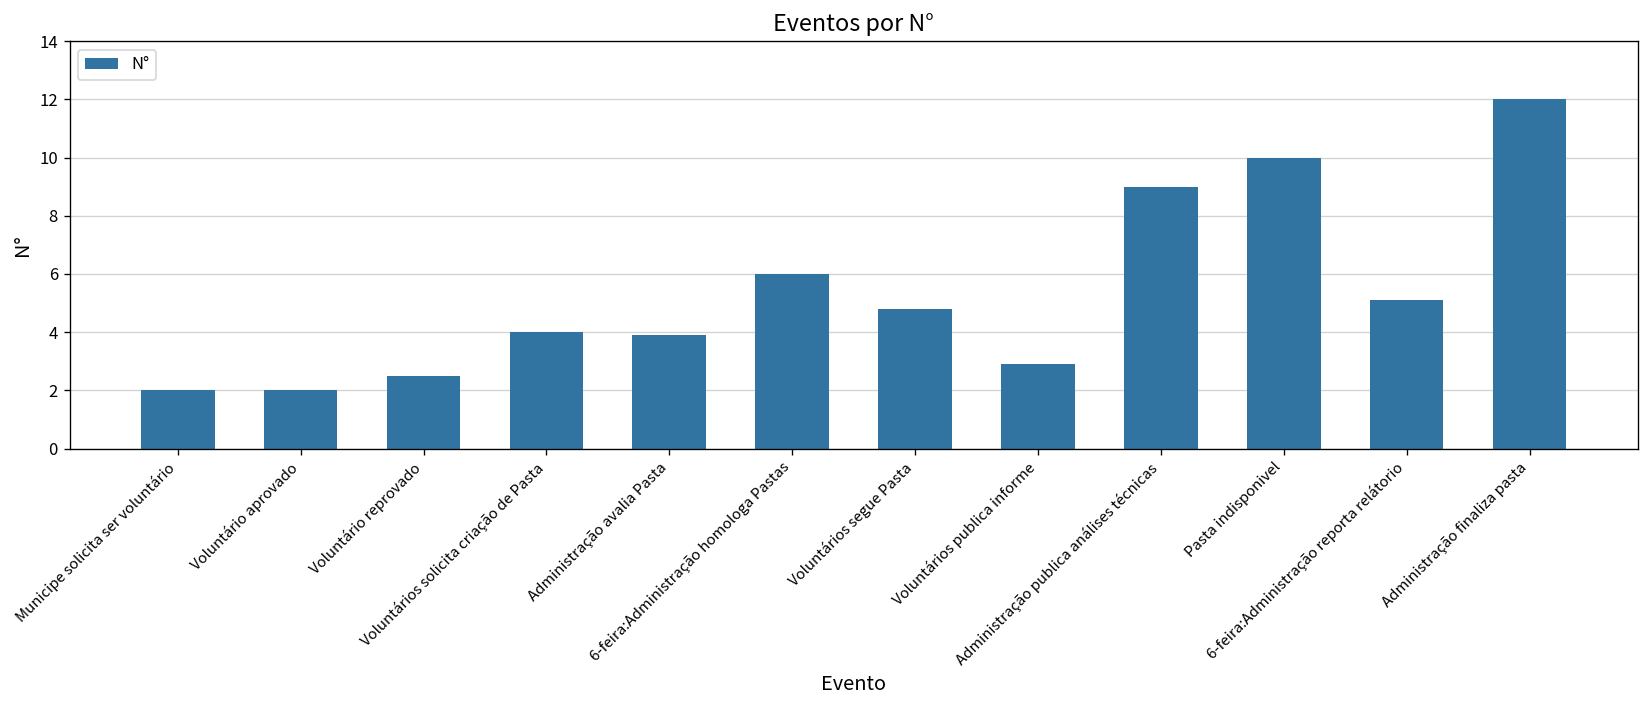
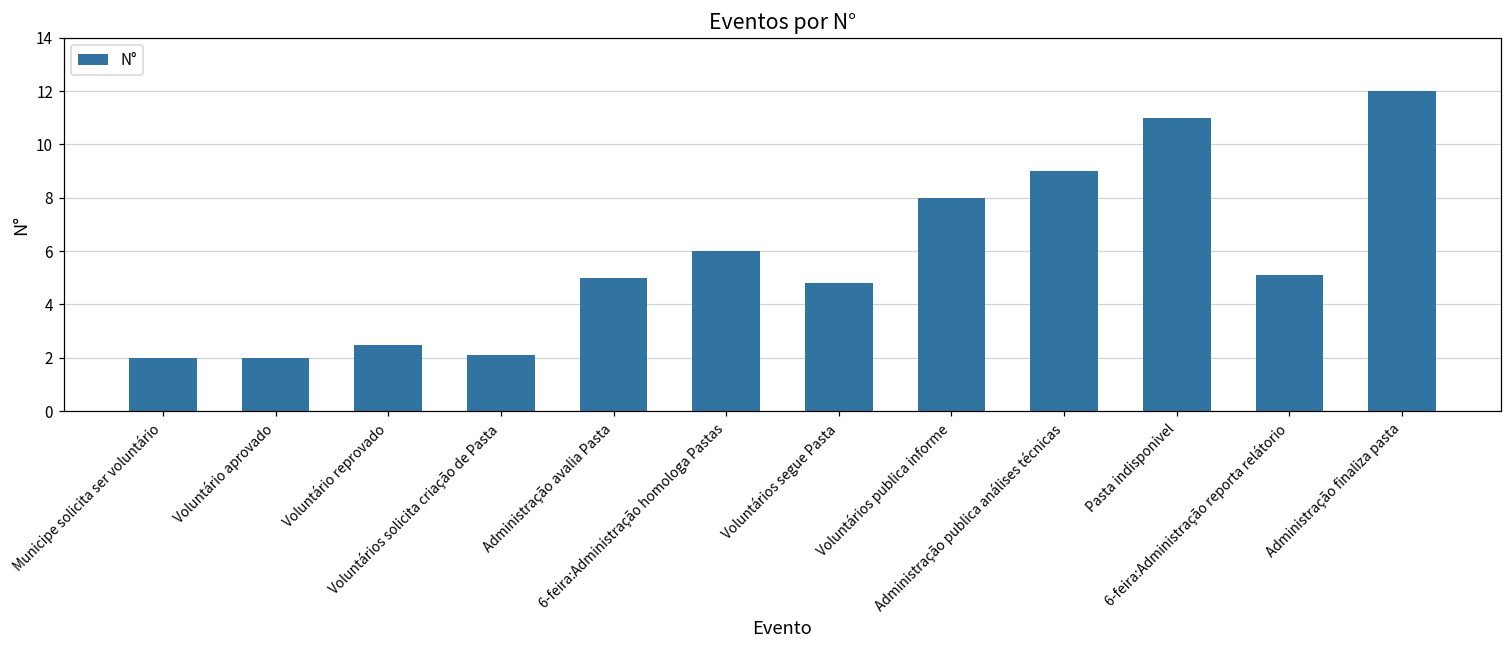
Voluntários solicita criação de Pasta: 4.0 -> 2.1
Administração avalia Pasta: 3.9 -> 5.0
Voluntários publica informe: 2.9 -> 8.0
Pasta indisponivel: 10 -> 11
